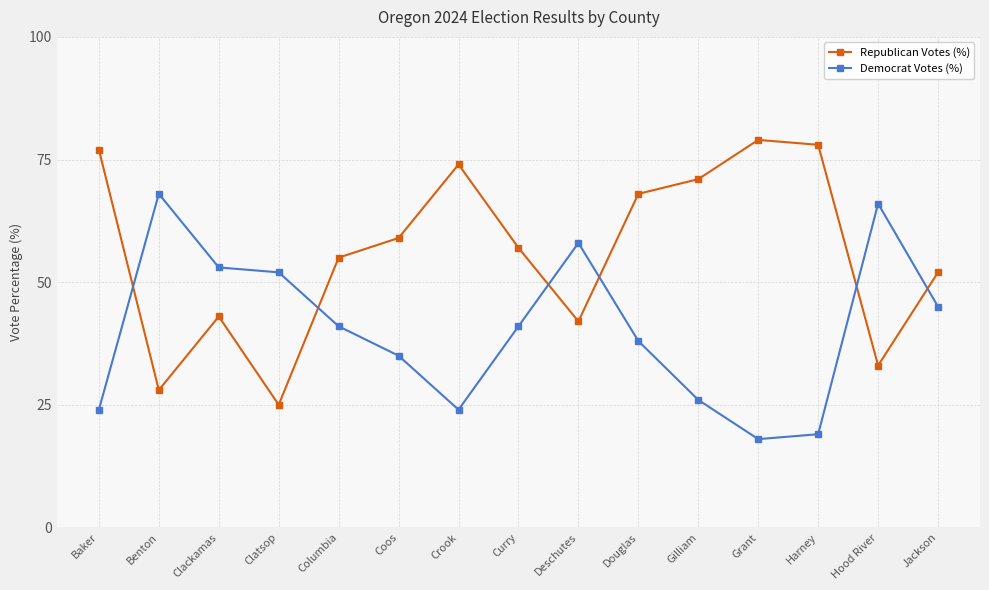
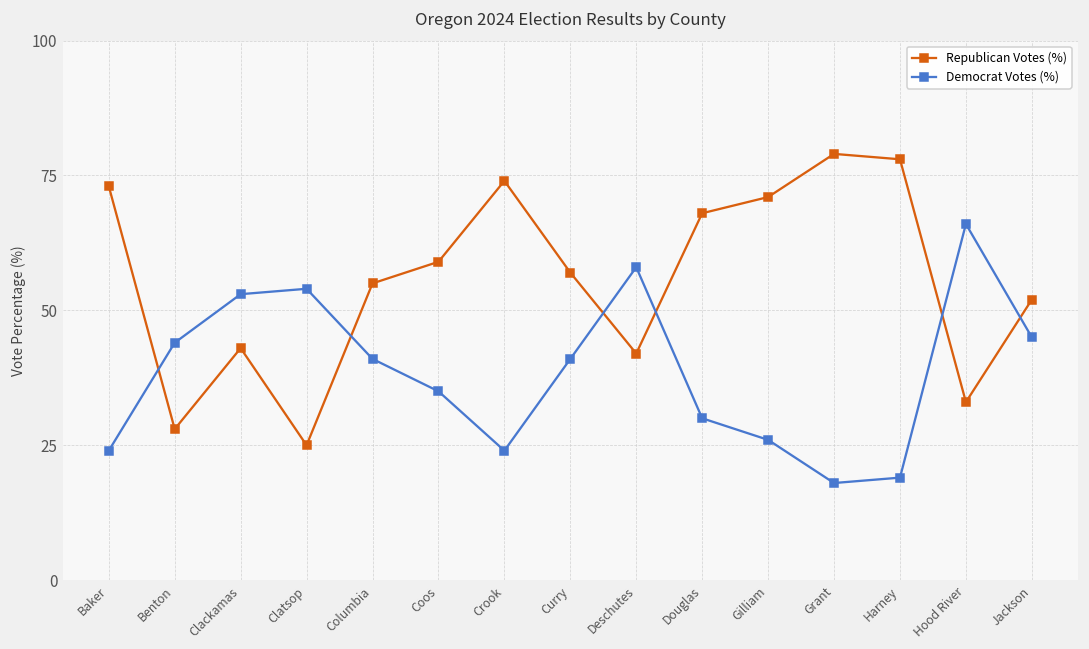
Republican Votes (%), Baker: 77 -> 73
Democrat Votes (%), Benton: 68 -> 44
Democrat Votes (%), Clatsop: 52 -> 54
Democrat Votes (%), Douglas: 38 -> 30
